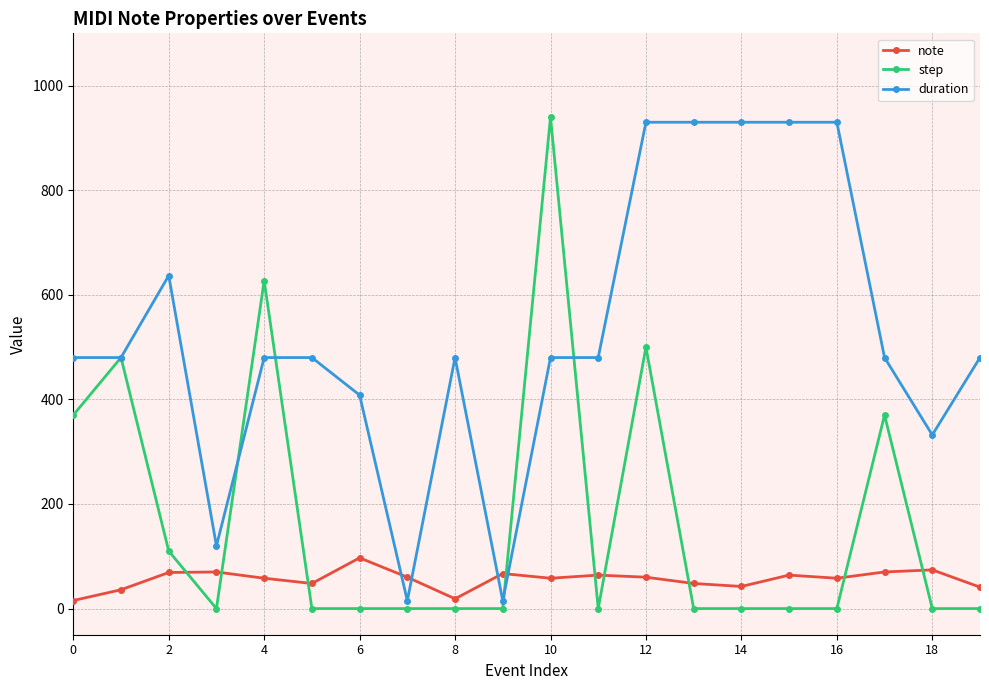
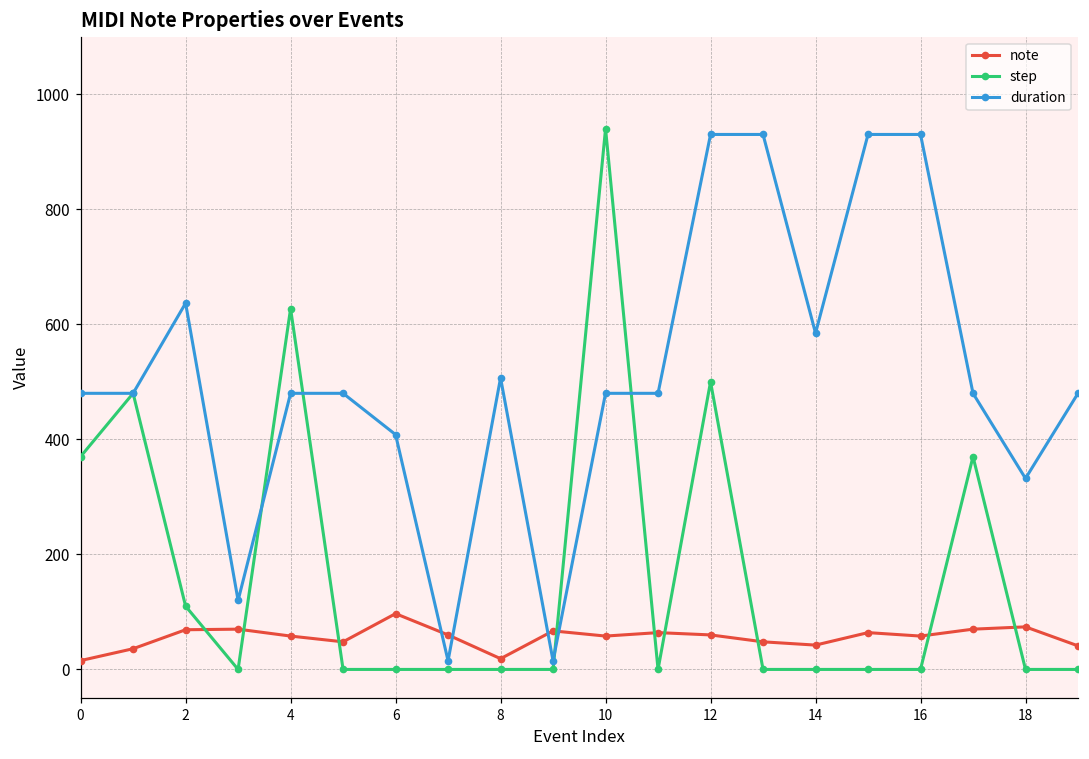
duration, 8: 480 -> 510
duration, 14: 930 -> 580
